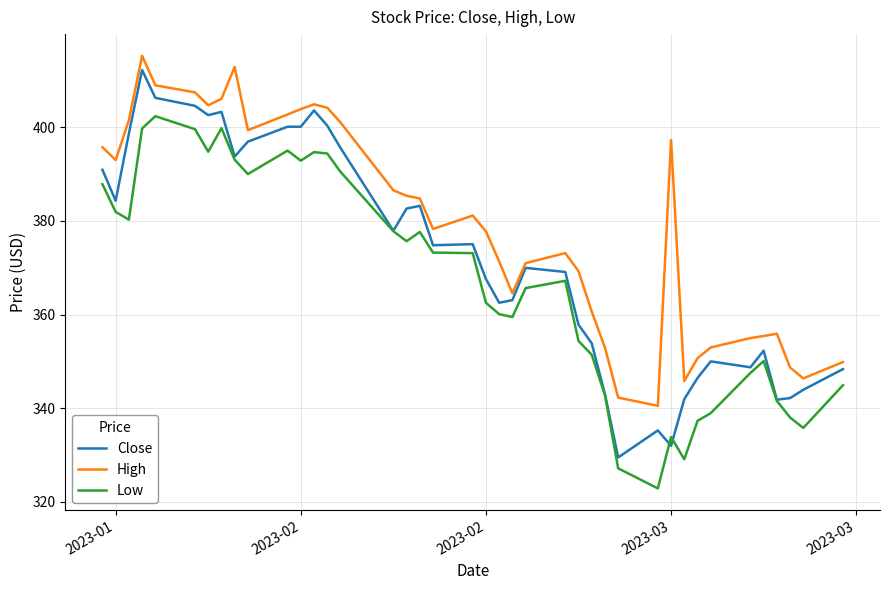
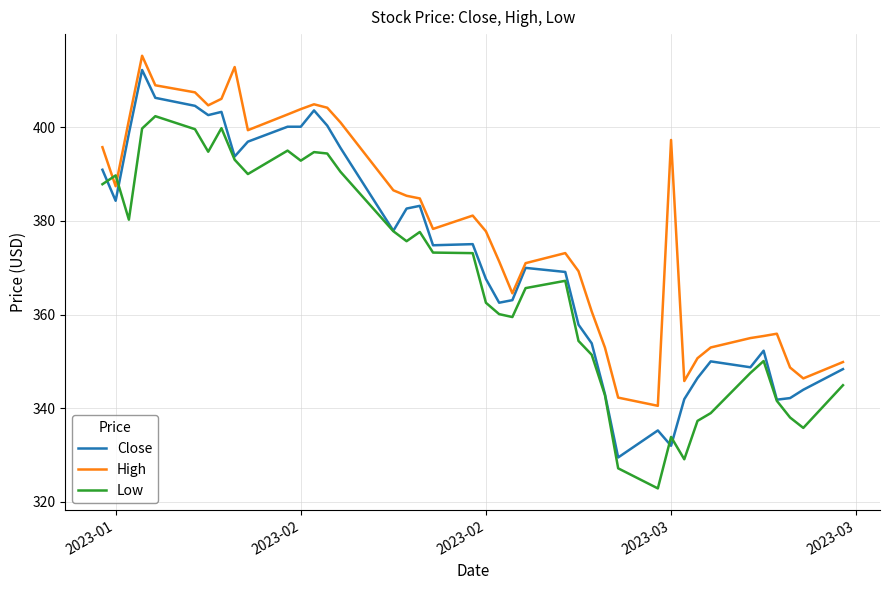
High, 2023-01: 393 -> 387
Low, 2023-01: 382 -> 390
